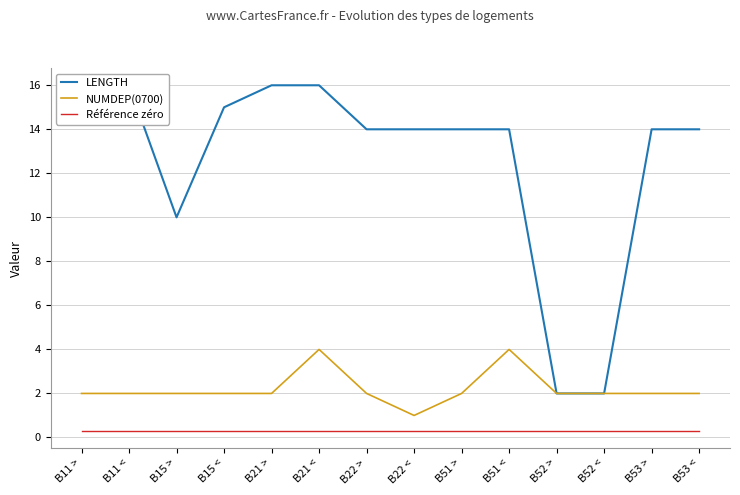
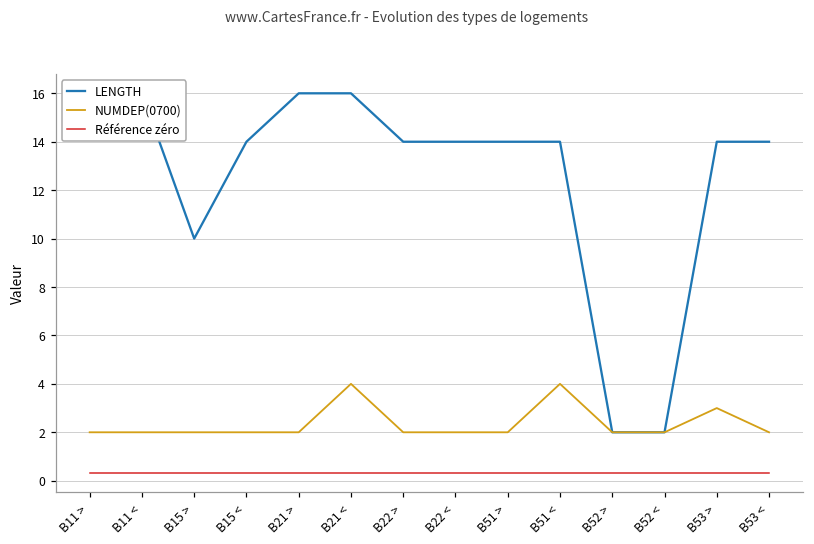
LENGTH, B15 <: 15 -> 14
NUMDEP(0700), B22 <: 1 -> 2
NUMDEP(0700), B53 >: 2 -> 3
